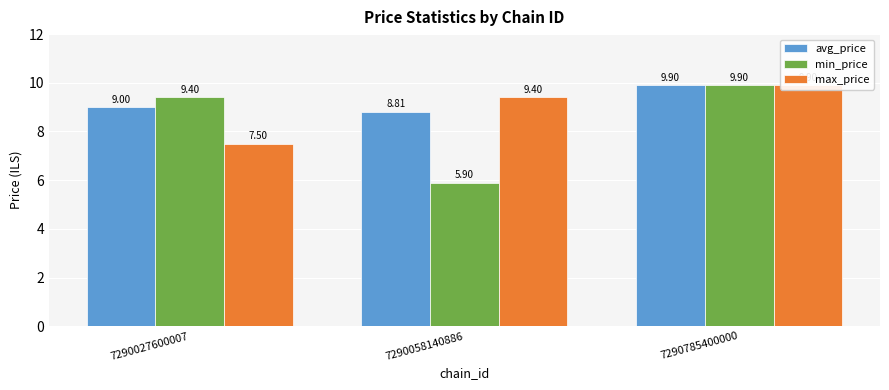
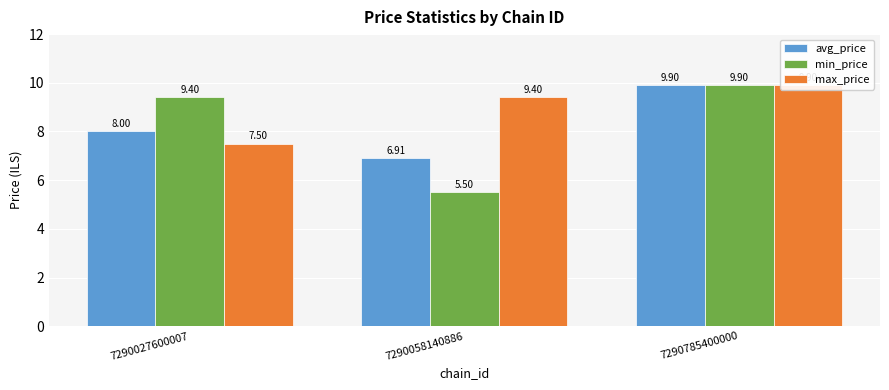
avg_price, 7290027600007: 9.00 -> 8.00
avg_price, 7290058140886: 8.81 -> 6.91
min_price, 7290058140886: 5.90 -> 5.50
